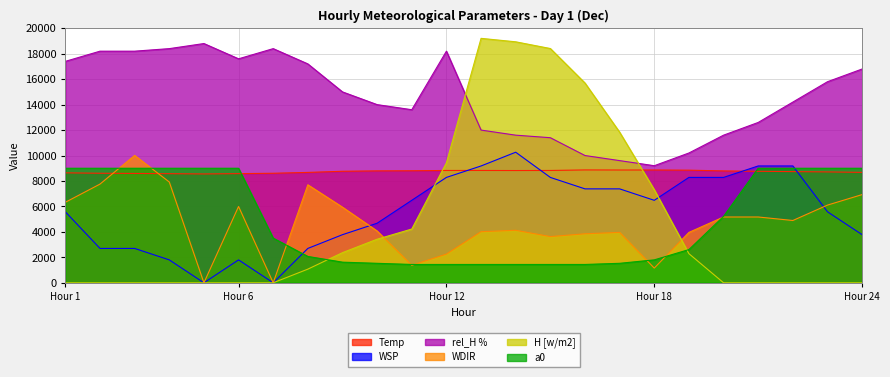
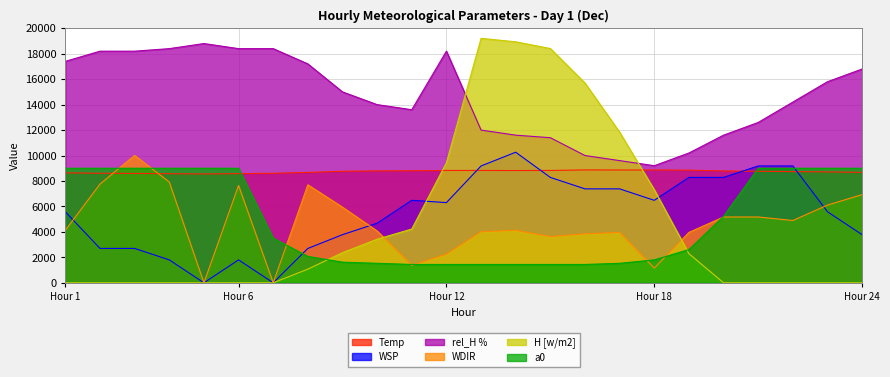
WDIR, Hour 1: 6300 -> 4100
rel_H %, Hour 6: 17600 -> 18400
WDIR, Hour 6: 6000 -> 7600
WSP, Hour 12: 8300 -> 6300
